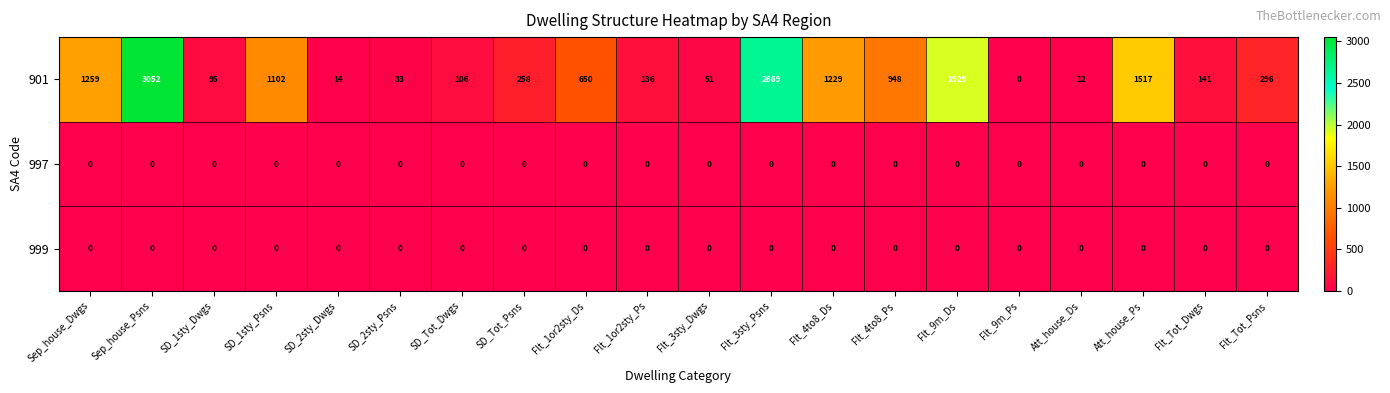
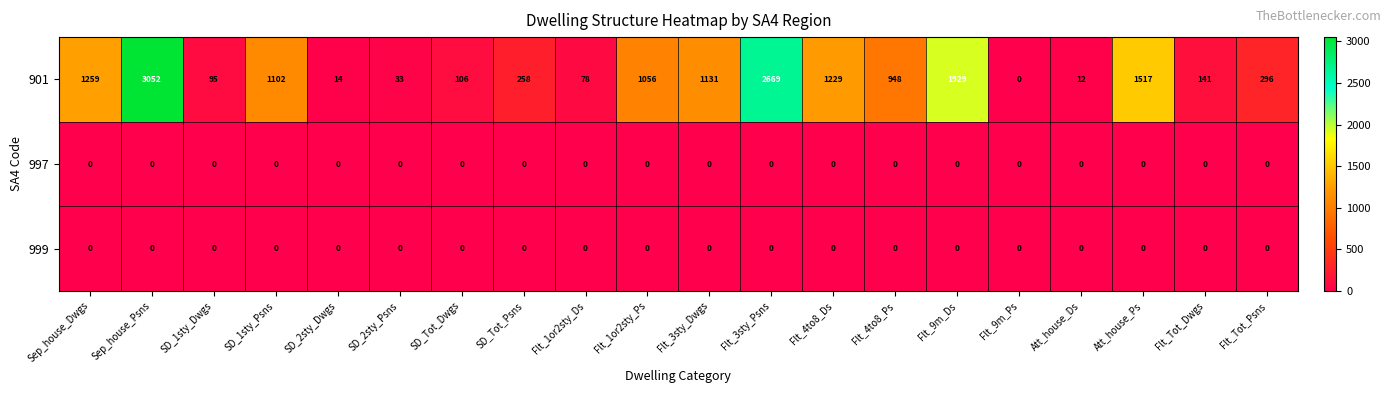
901, Flt_1or2sty_Ds: 650 -> 78
901, Flt_1or2sty_Ps: 136 -> 1056
901, Flt_3sty_Dwgs: 51 -> 1131
